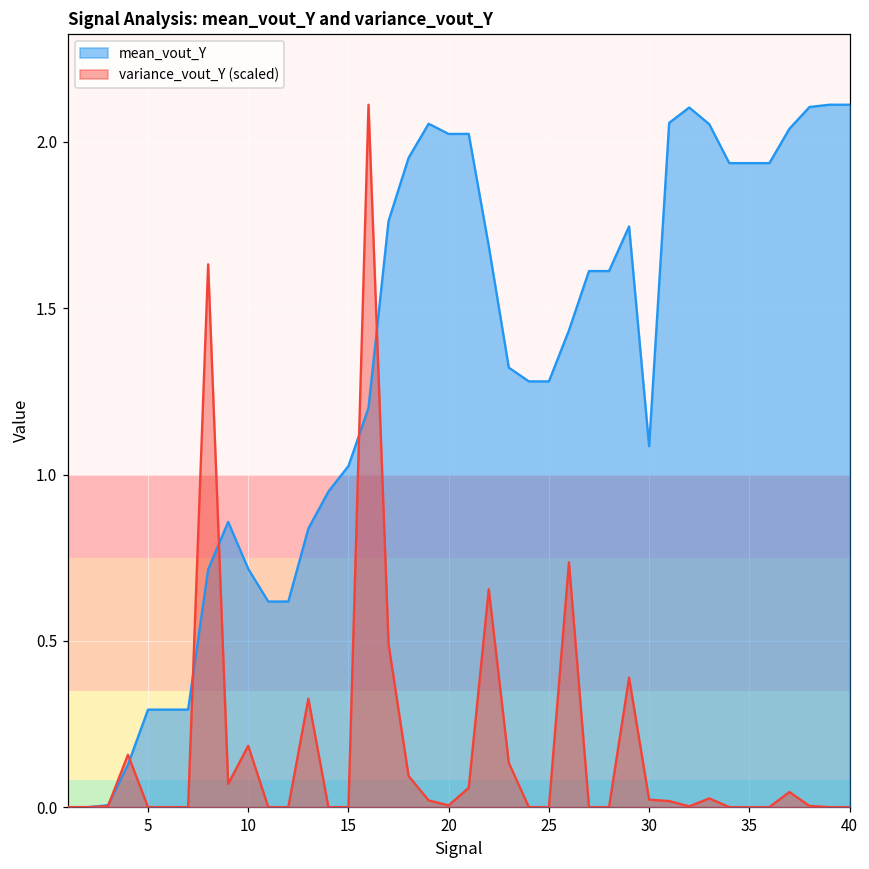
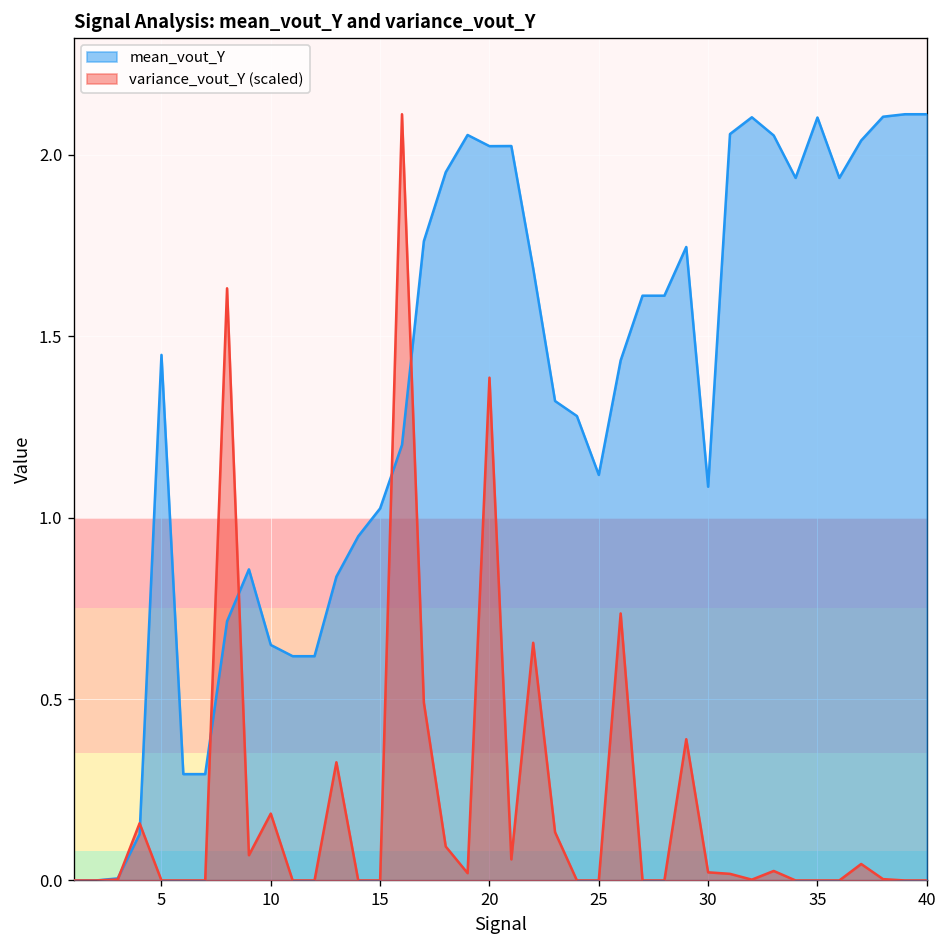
mean_vout_Y, 5: 0.29 -> 1.45
mean_vout_Y, 10: 0.72 -> 0.65
variance_vout_Y (scaled), 20: 0.01 -> 1.39
mean_vout_Y, 25: 1.28 -> 1.12
mean_vout_Y, 35: 1.94 -> 2.10
